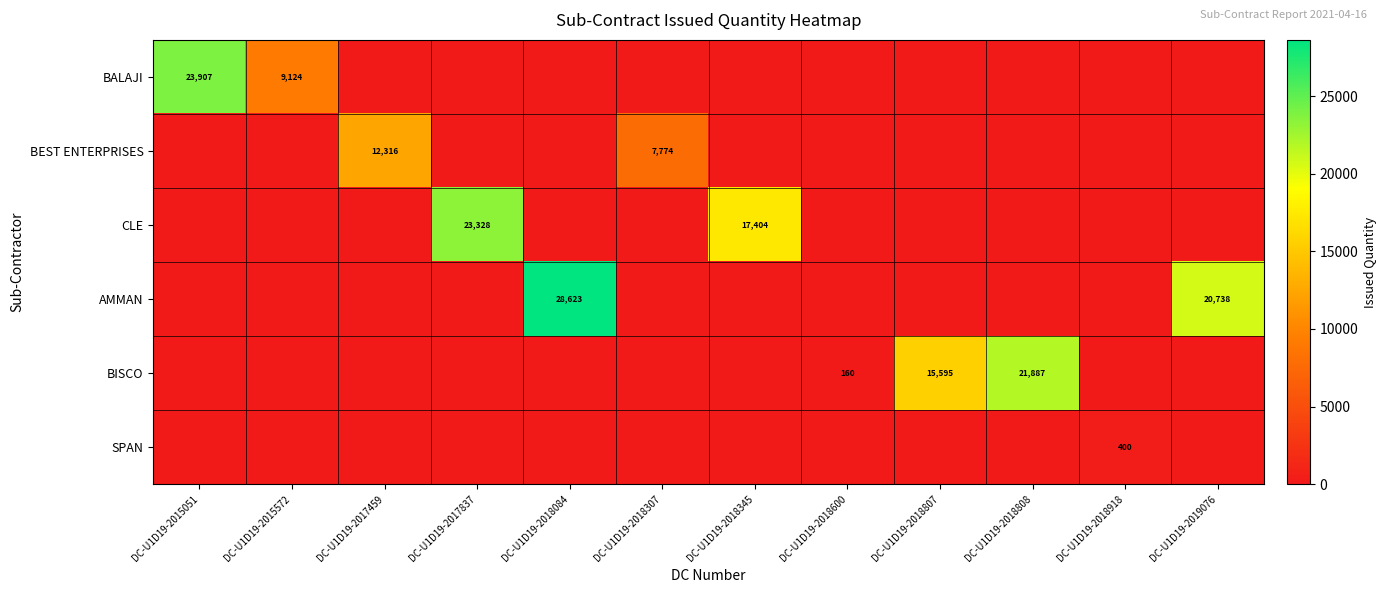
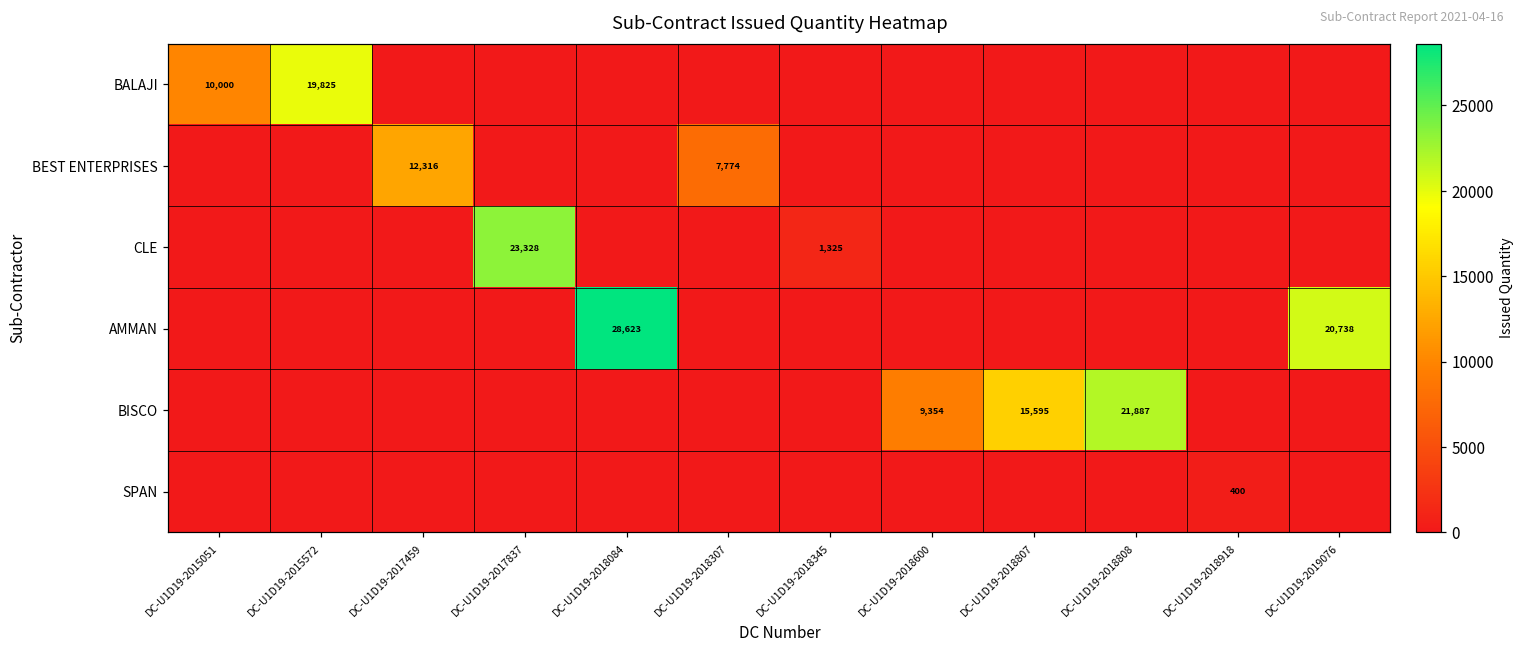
BALAJI, DC-U1D19-2015051: 23,907 -> 10,000
BALAJI, DC-U1D19-2015572: 9,124 -> 19,825
CLE, DC-U1D19-2018345: 17,404 -> 1,325
BISCO, DC-U1D19-2018600: 160 -> 9,354
